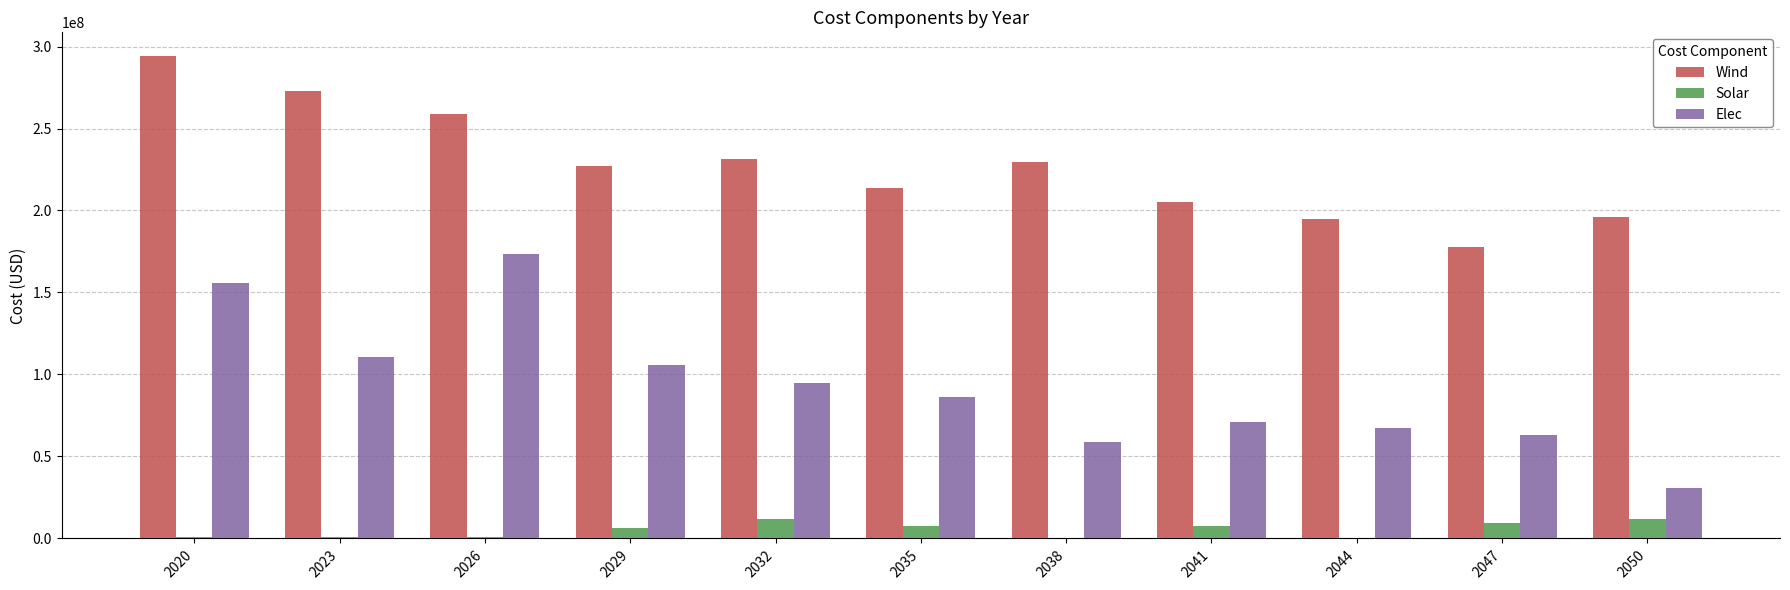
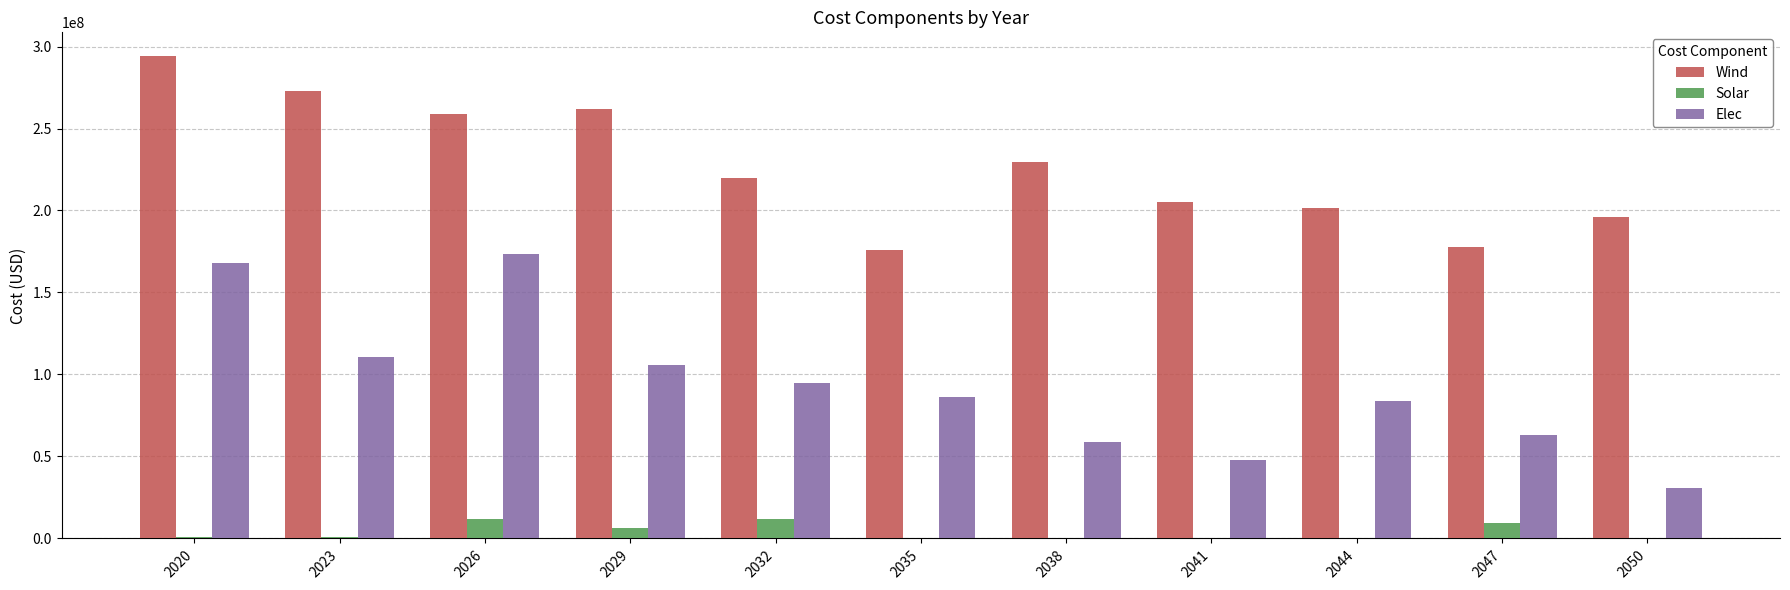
Elec, 2020: 156000000 -> 168000000
Solar, 2026: 1000000 -> 12000000
Wind, 2029: 227000000 -> 262000000
Wind, 2032: 232000000 -> 220000000
Wind, 2035: 214000000 -> 176000000
Solar, 2035: 8000000 -> 1000000
Solar, 2041: 7000000 -> 0
Elec, 2041: 71000000 -> 48000000
Wind, 2044: 195000000 -> 202000000
Elec, 2044: 67000000 -> 84000000
Solar, 2050: 12000000 -> 0
